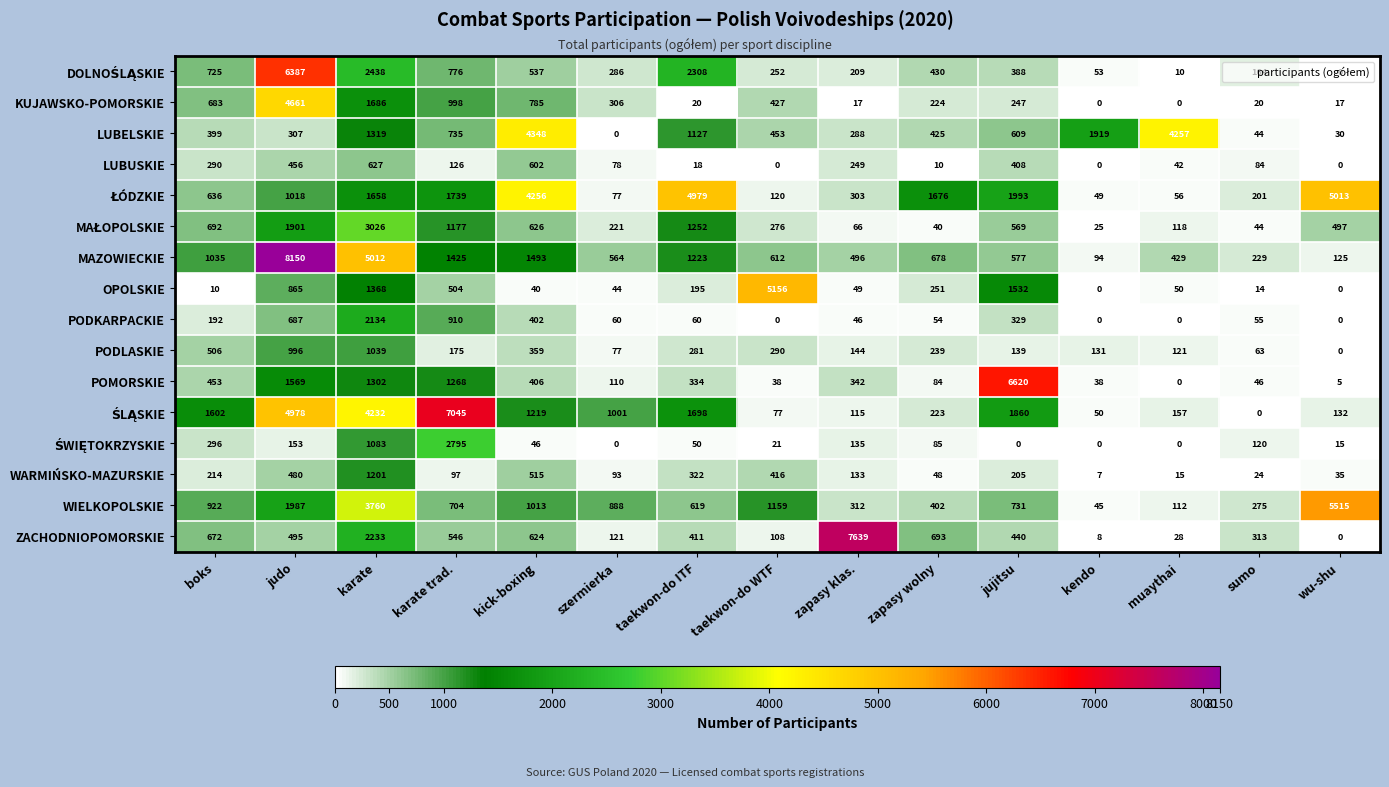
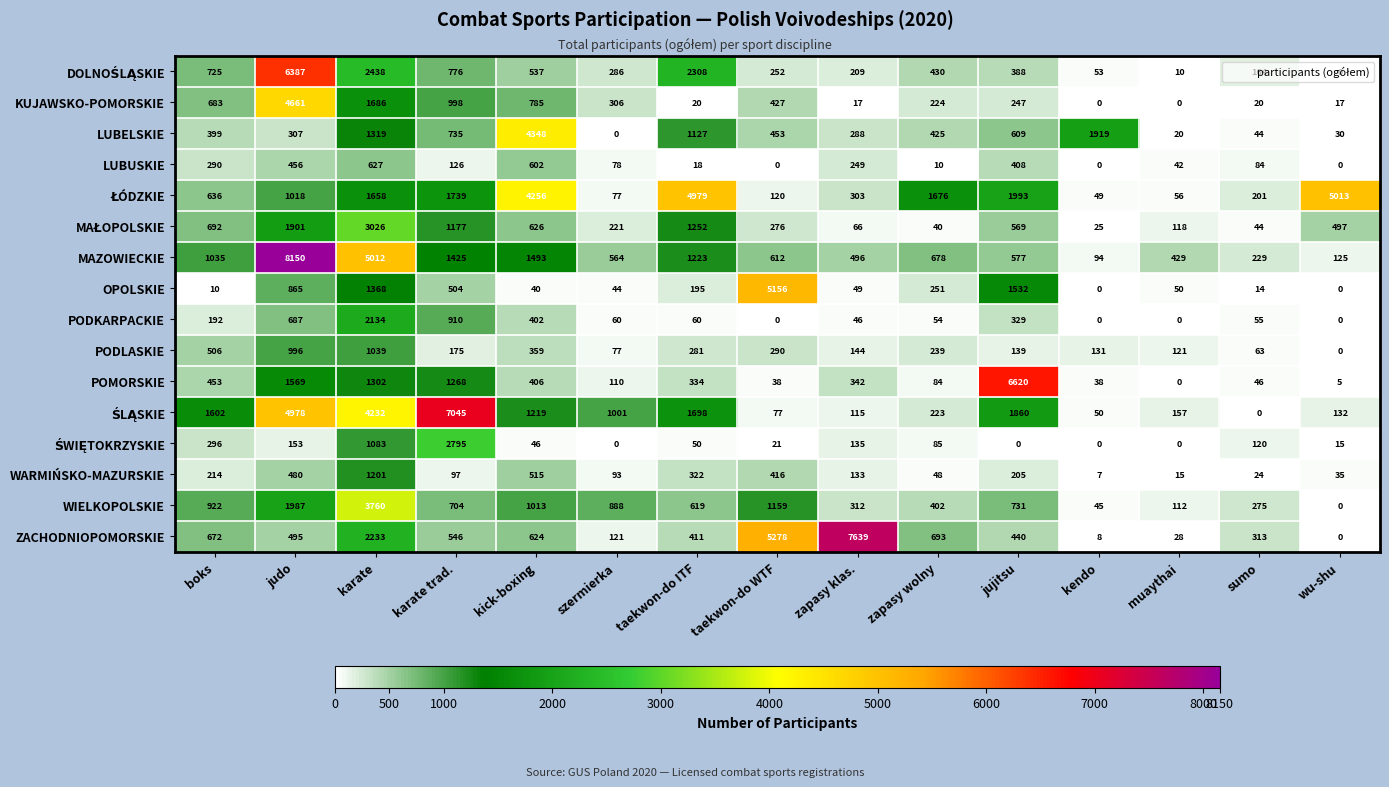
LUBELSKIE, muaythai: 4257 -> 20
WIELKOPOLSKIE, wu-shu: 5515 -> 0
ZACHODNIOPOMORSKIE, taekwon-do WTF: 108 -> 5278
